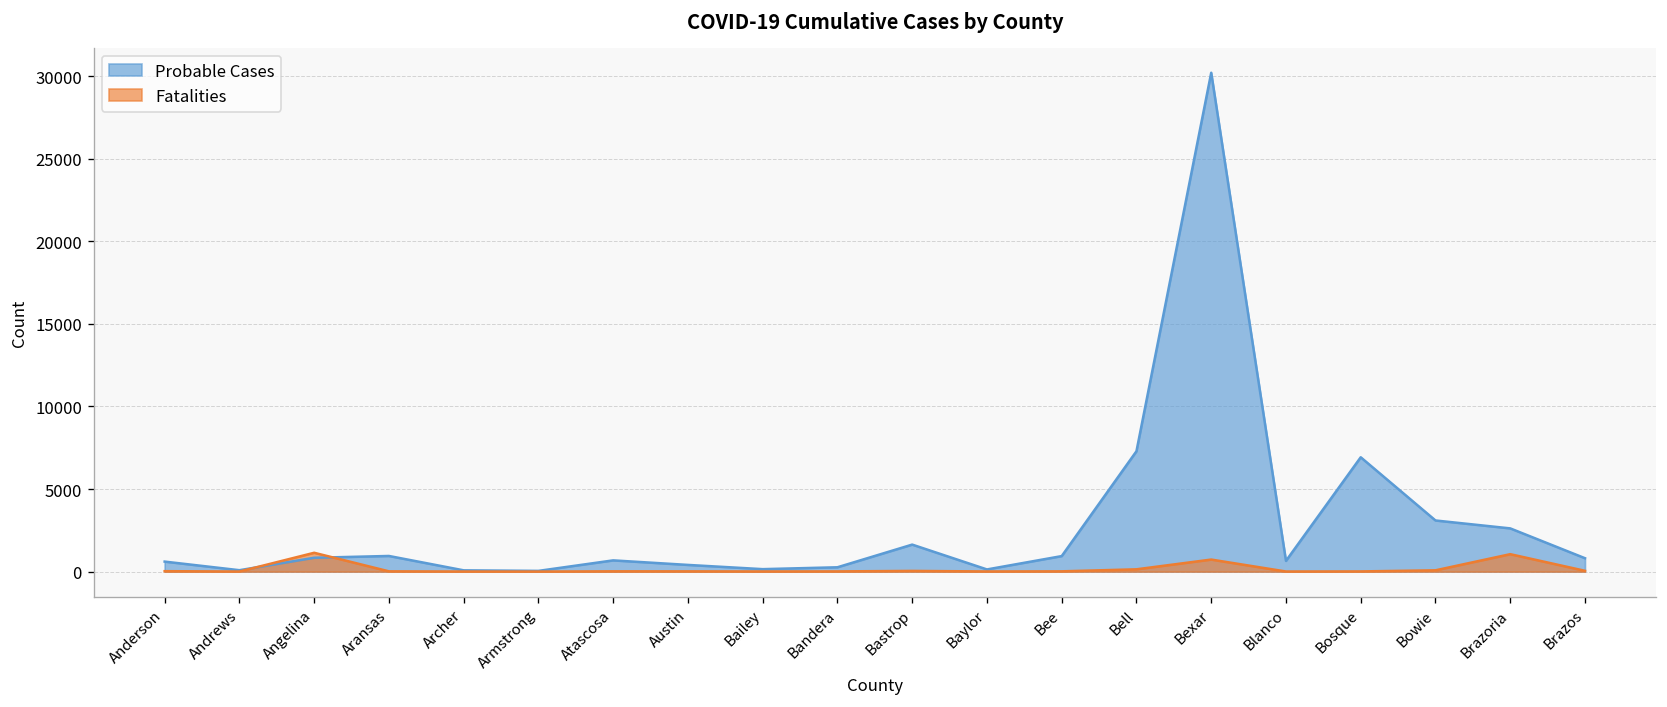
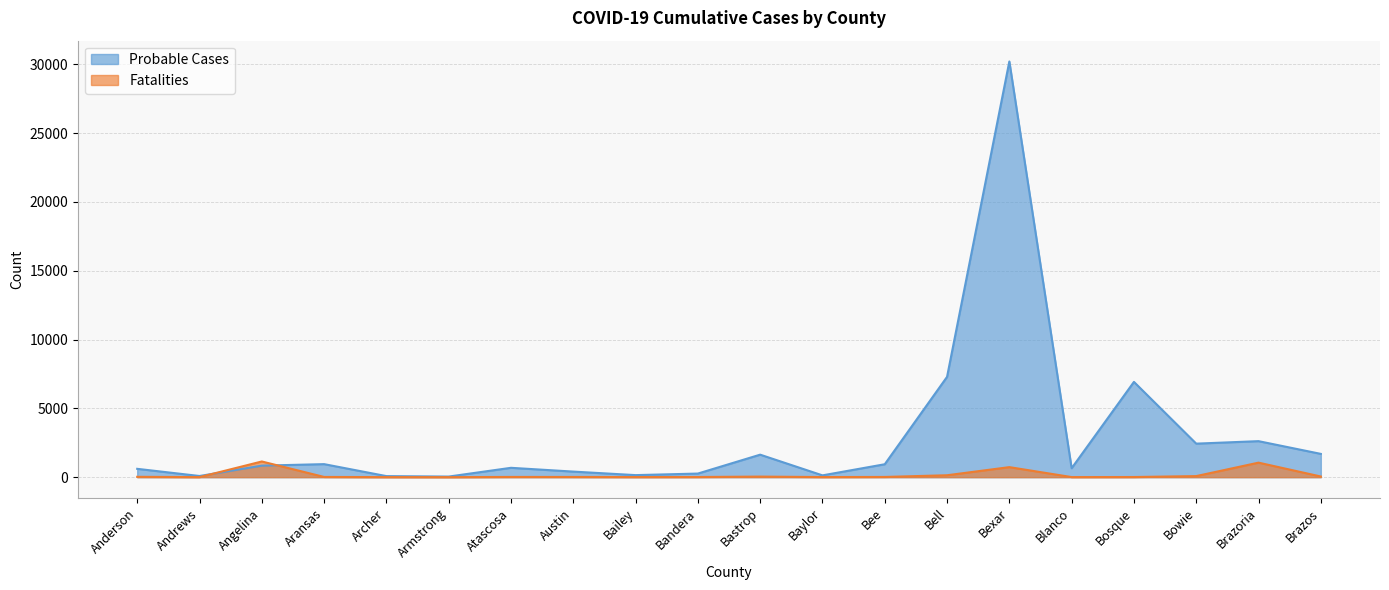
Probable Cases, Bowie: 3100 -> 2400
Probable Cases, Brazos: 800 -> 1700
